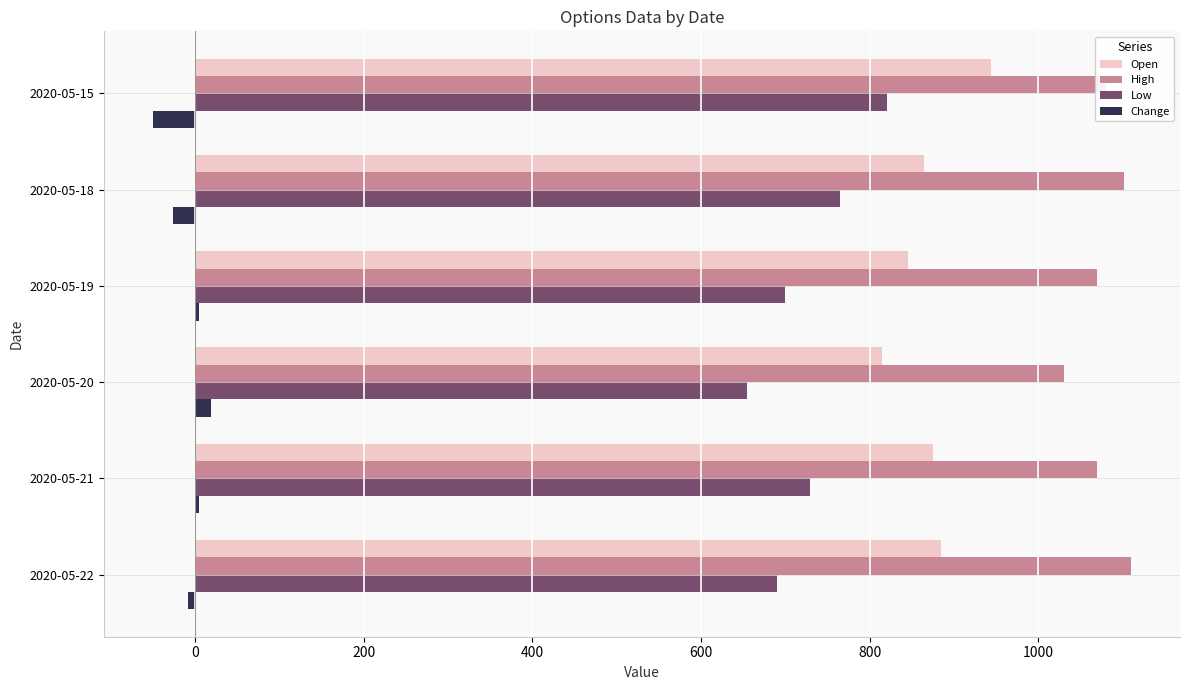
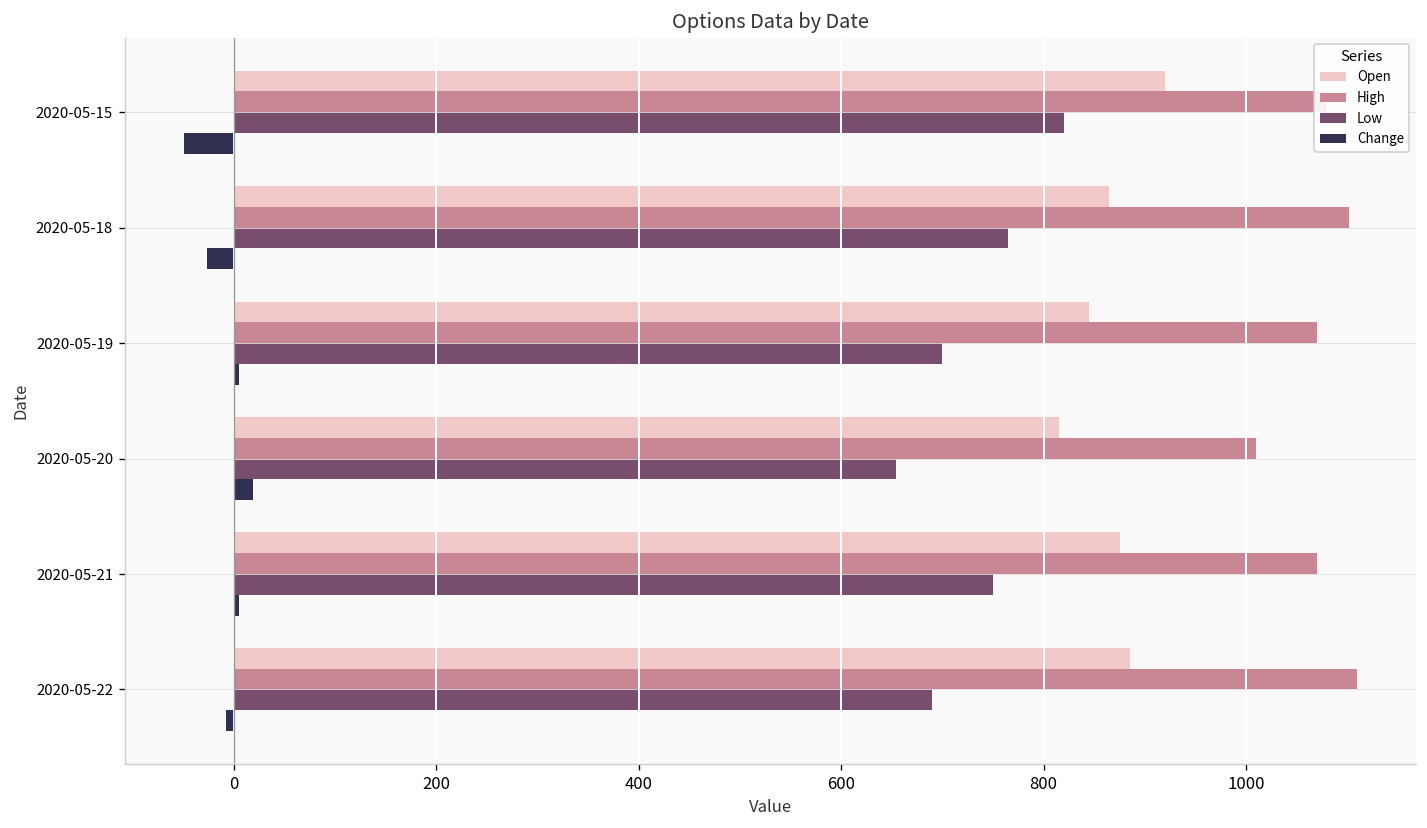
Open, 2020-05-15: 940 -> 920
High, 2020-05-20: 1030 -> 1010
Low, 2020-05-21: 730 -> 750
